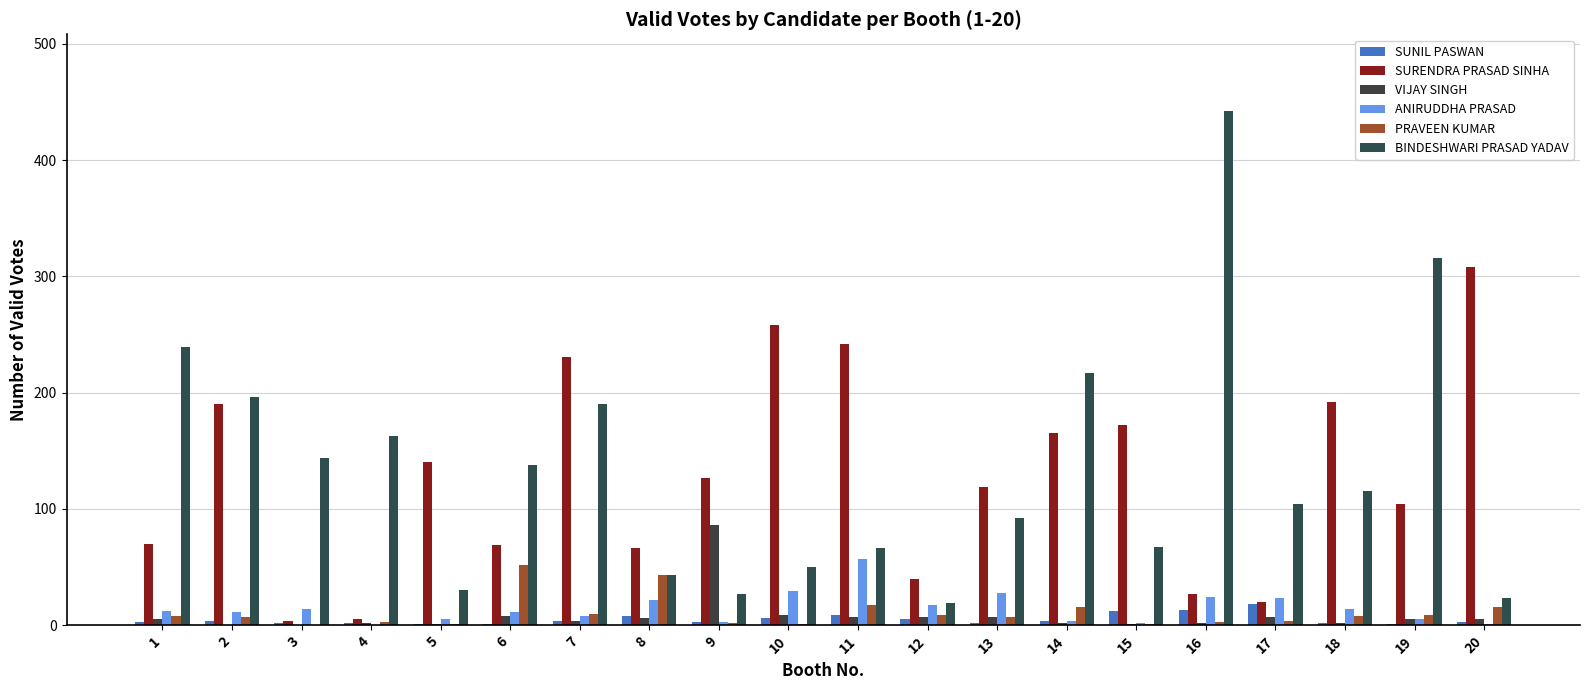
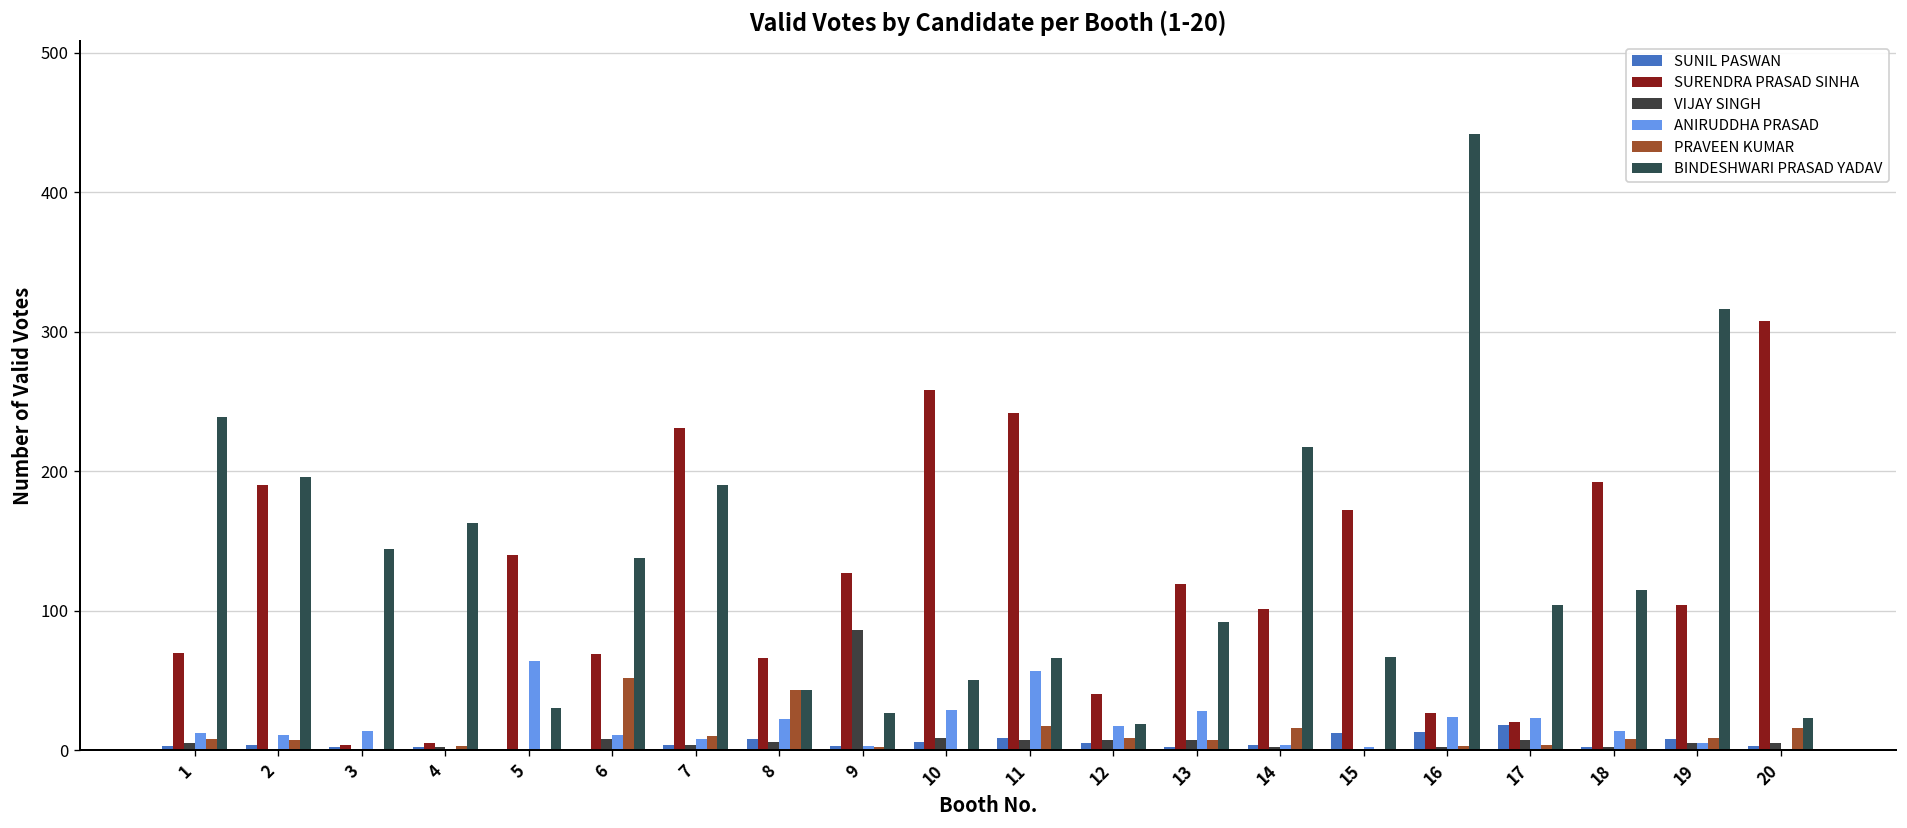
ANIRUDDHA PRASAD, 5: 5 -> 64
SURENDRA PRASAD SINHA, 14: 165 -> 101
SUNIL PASWAN, 19: 1 -> 8
